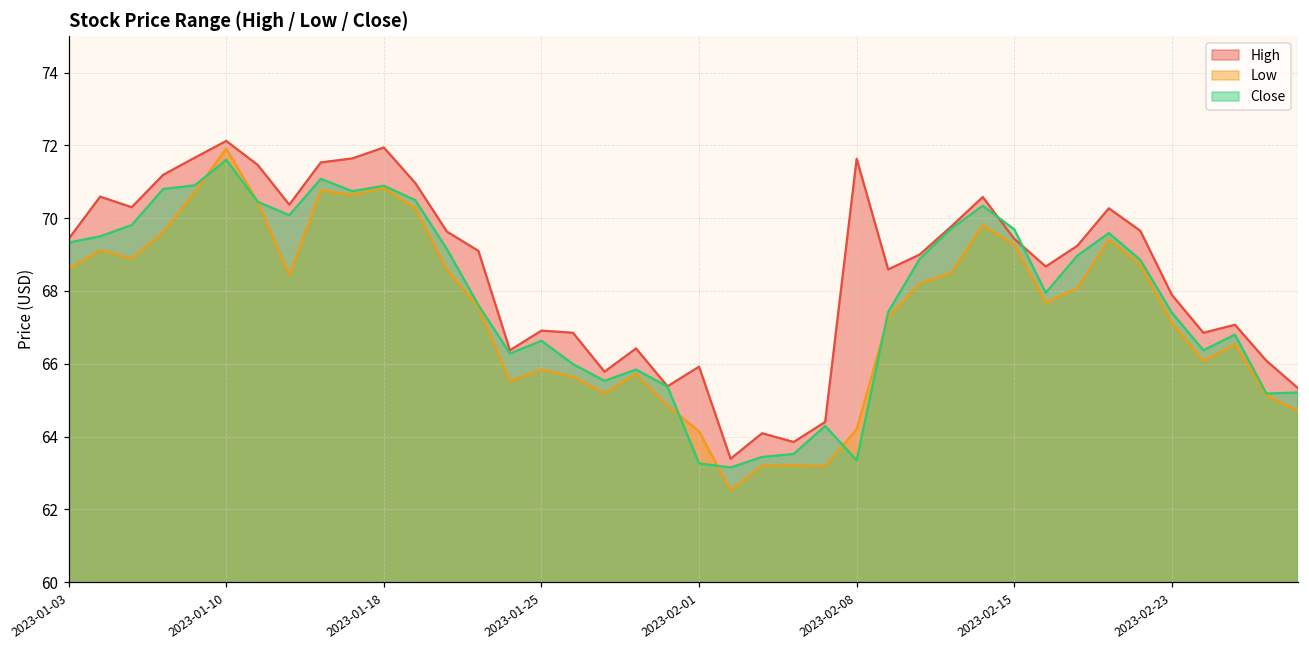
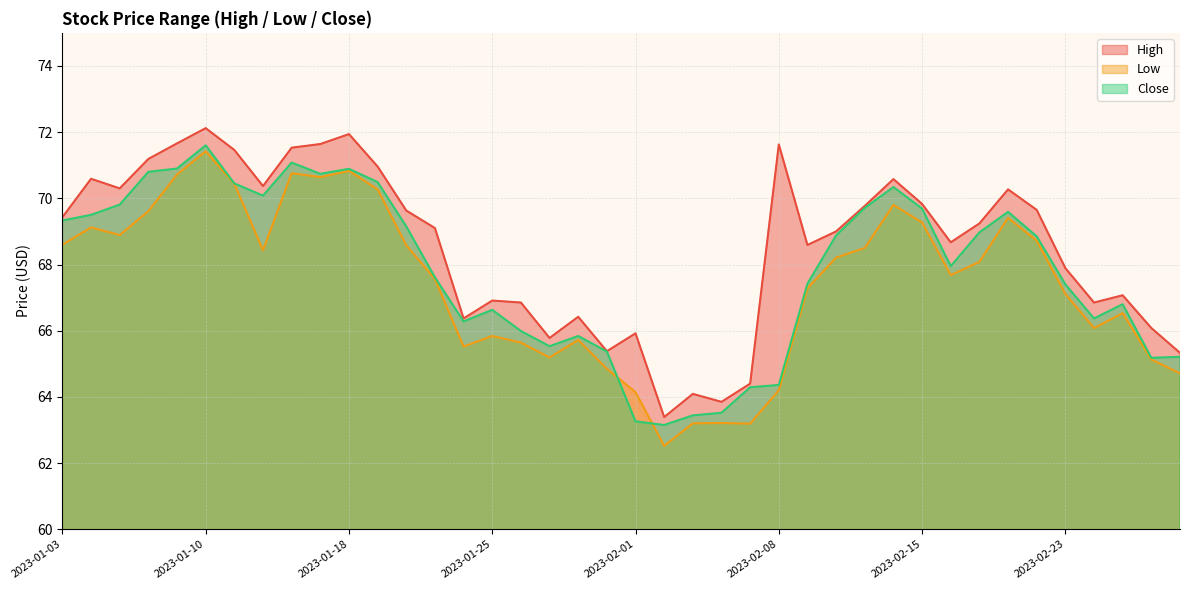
Low, 2023-01-10: 71.9 -> 71.4
Close, 2023-02-08: 63.4 -> 64.4
High, 2023-02-15: 69.4 -> 69.8
